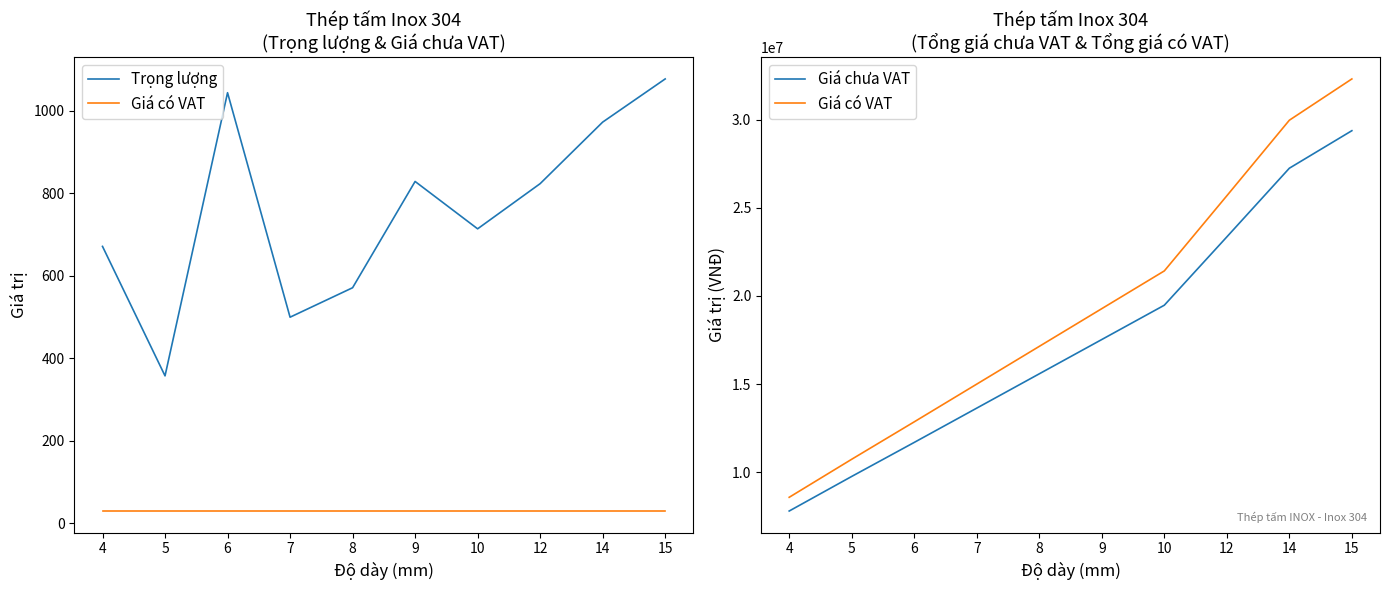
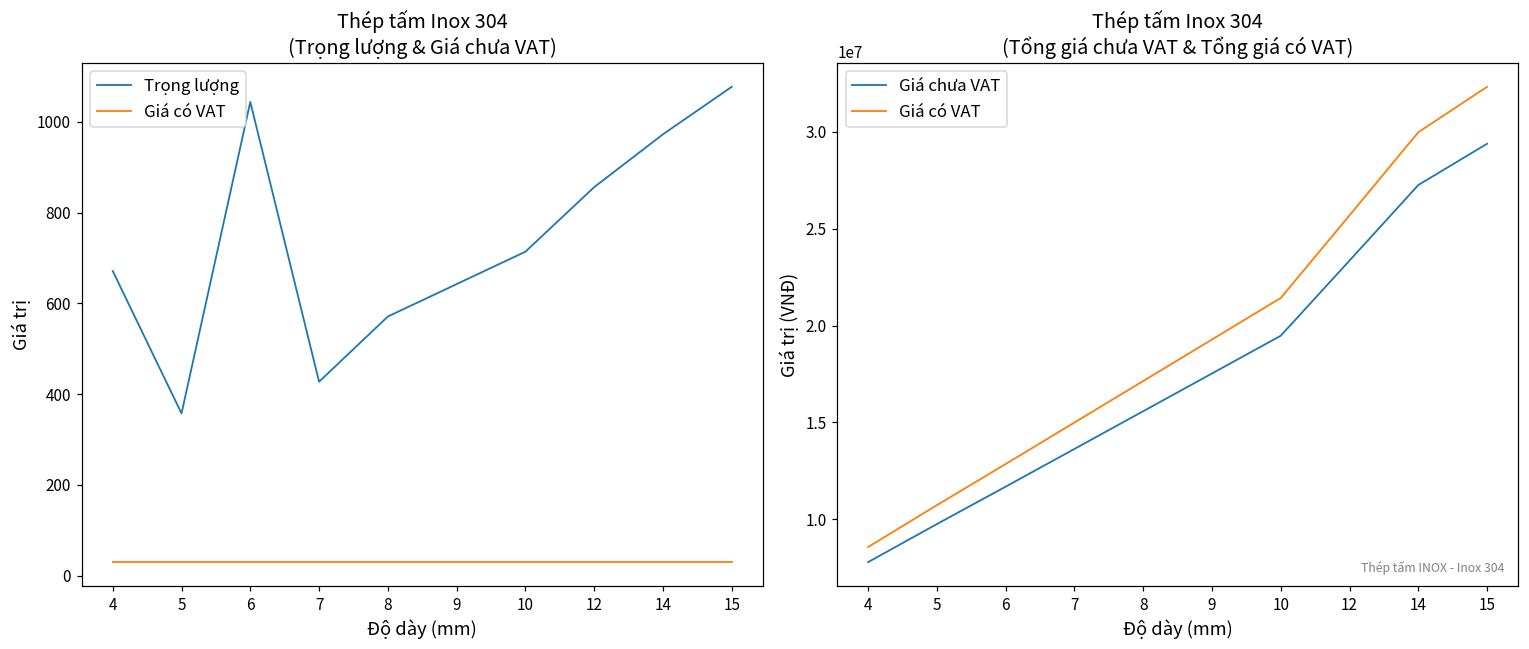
Thép tấm Inox 304 (Trọng lượng & Giá chưa VAT), Trọng lượng, 7: 500 -> 430
Thép tấm Inox 304 (Trọng lượng & Giá chưa VAT), Trọng lượng, 9: 830 -> 640
Thép tấm Inox 304 (Trọng lượng & Giá chưa VAT), Trọng lượng, 12: 820 -> 860
